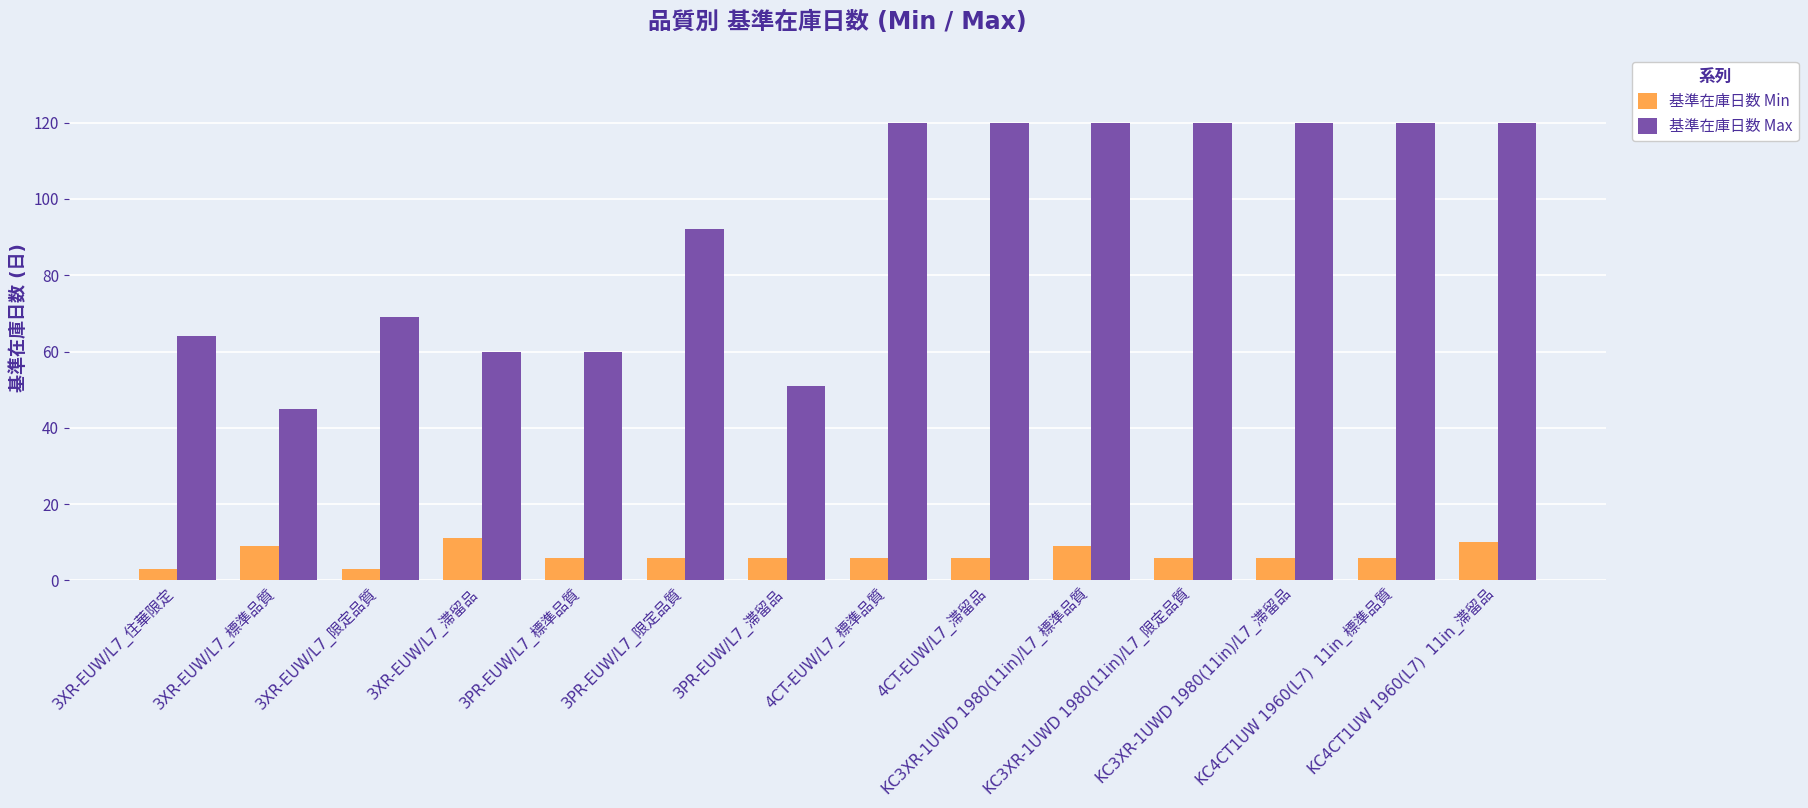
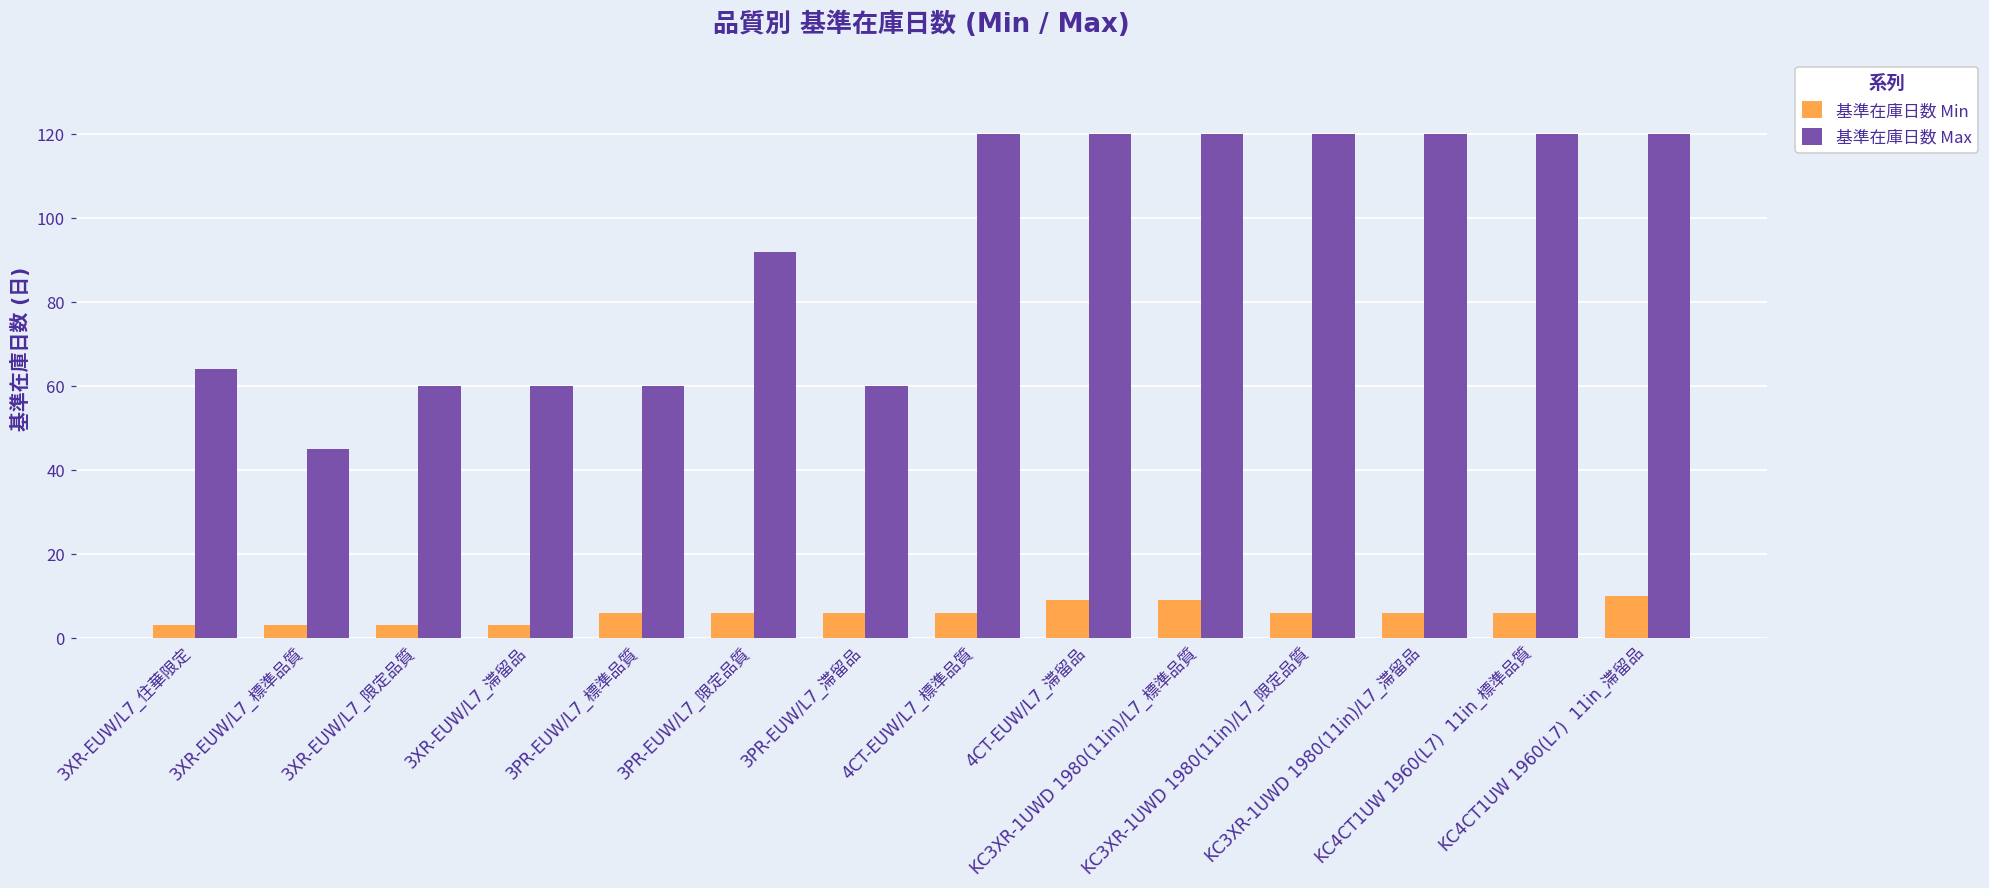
基準在庫日数 Min, 3XR-EUW/L7_標準品質: 9 -> 3
基準在庫日数 Max, 3XR-EUW/L7_限定品質: 69 -> 60
基準在庫日数 Min, 3XR-EUW/L7_滞留品: 11 -> 3
基準在庫日数 Max, 3PR-EUW/L7_滞留品: 51 -> 60
基準在庫日数 Min, 4CT-EUW/L7_滞留品: 6 -> 9
